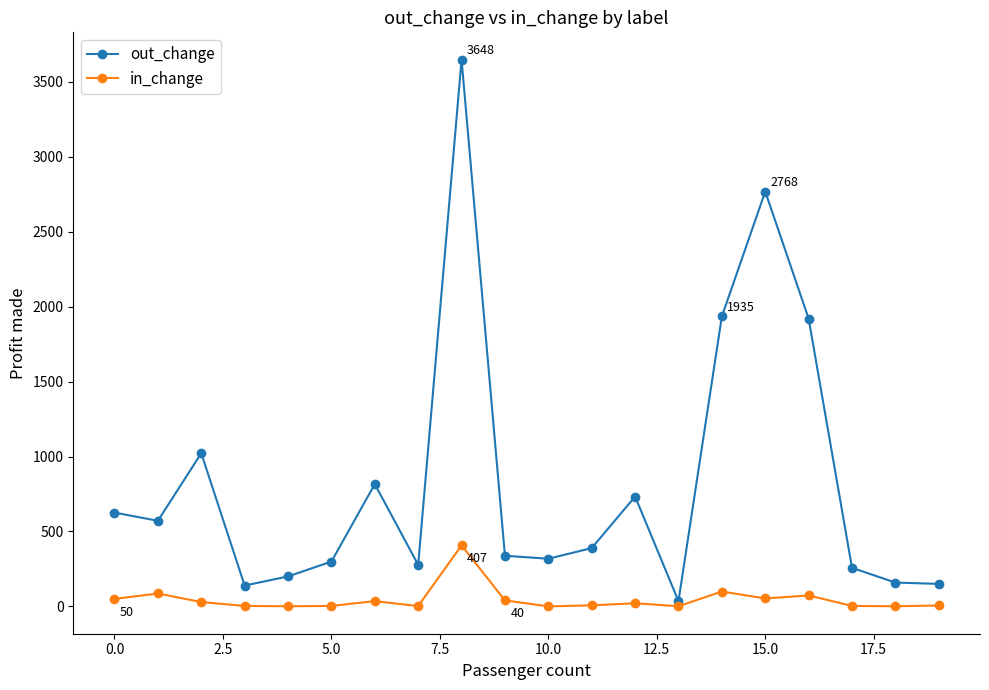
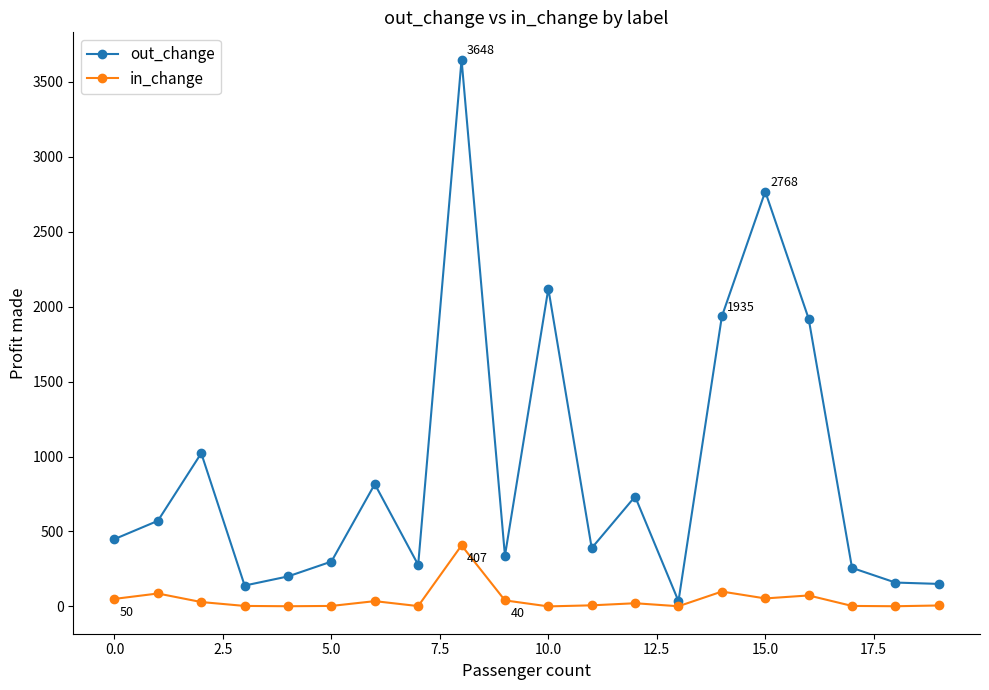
out_change, 0.0: 630 -> 450
out_change, 10.0: 320 -> 2120
